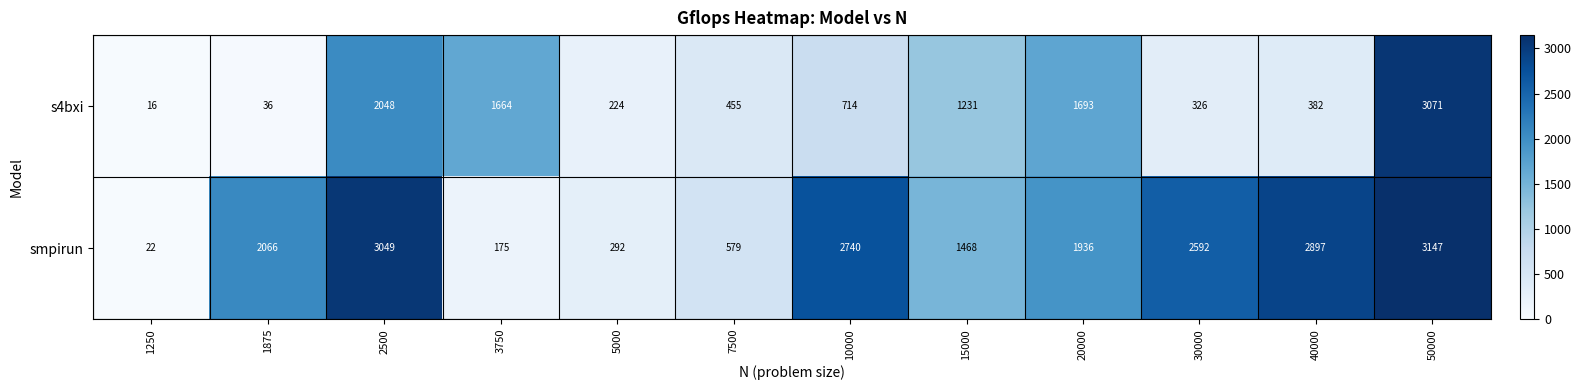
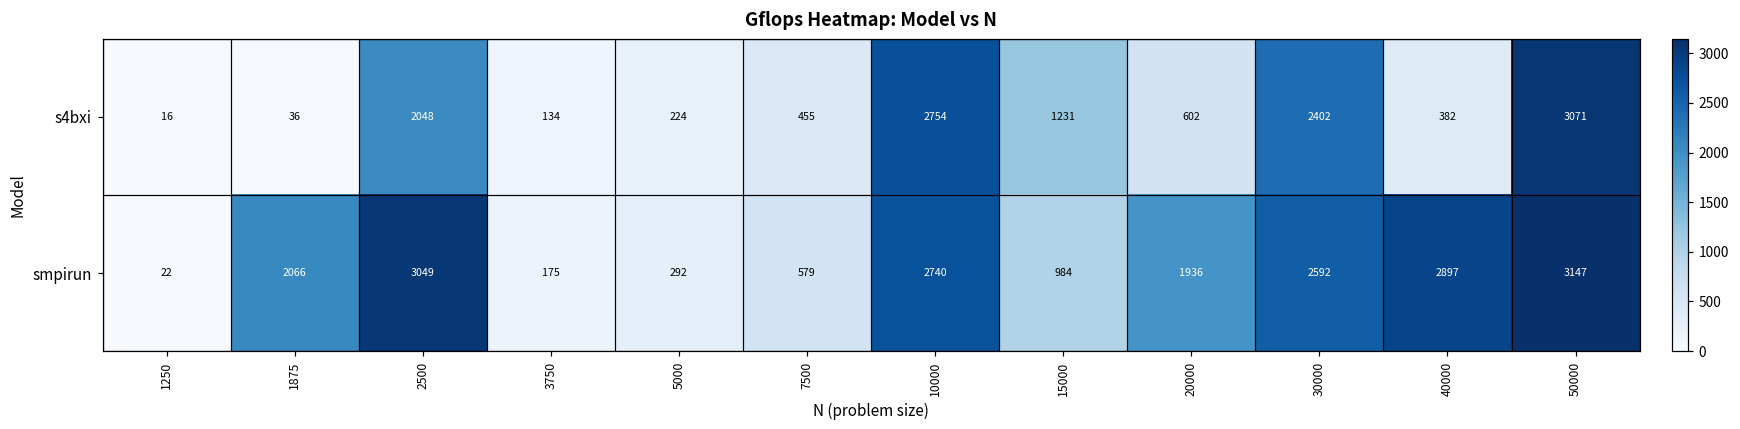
s4bxi, 3750: 1664 -> 134
s4bxi, 10000: 714 -> 2754
s4bxi, 20000: 1693 -> 602
s4bxi, 30000: 326 -> 2402
smpirun, 15000: 1468 -> 984
